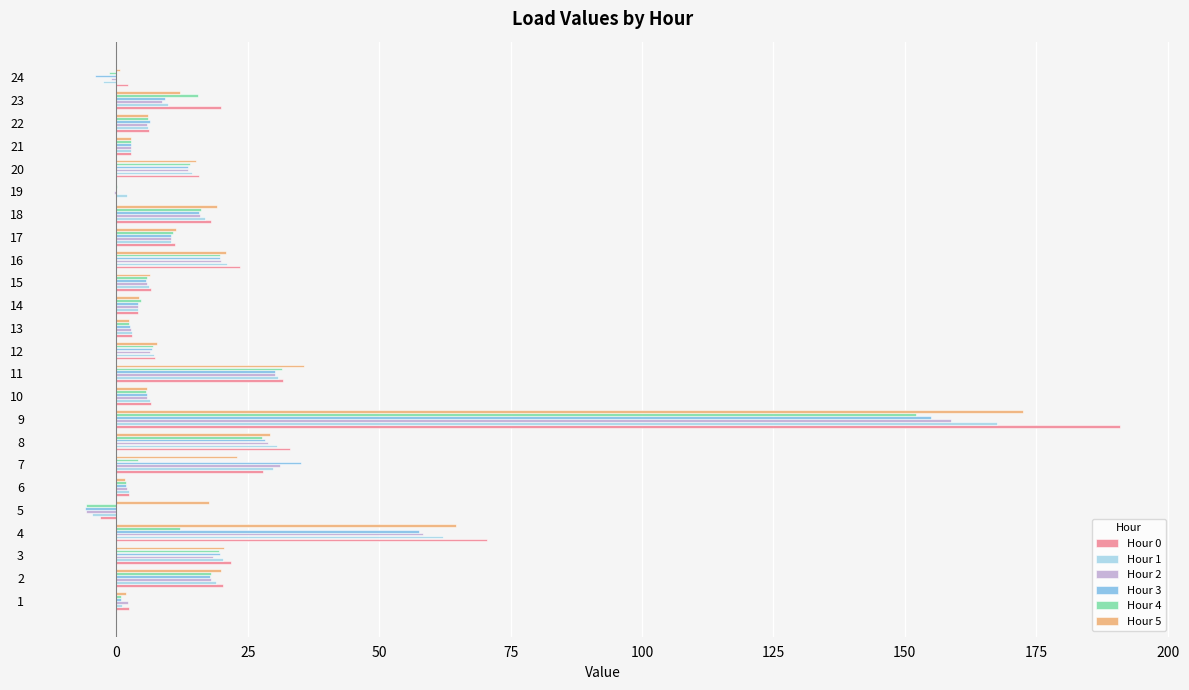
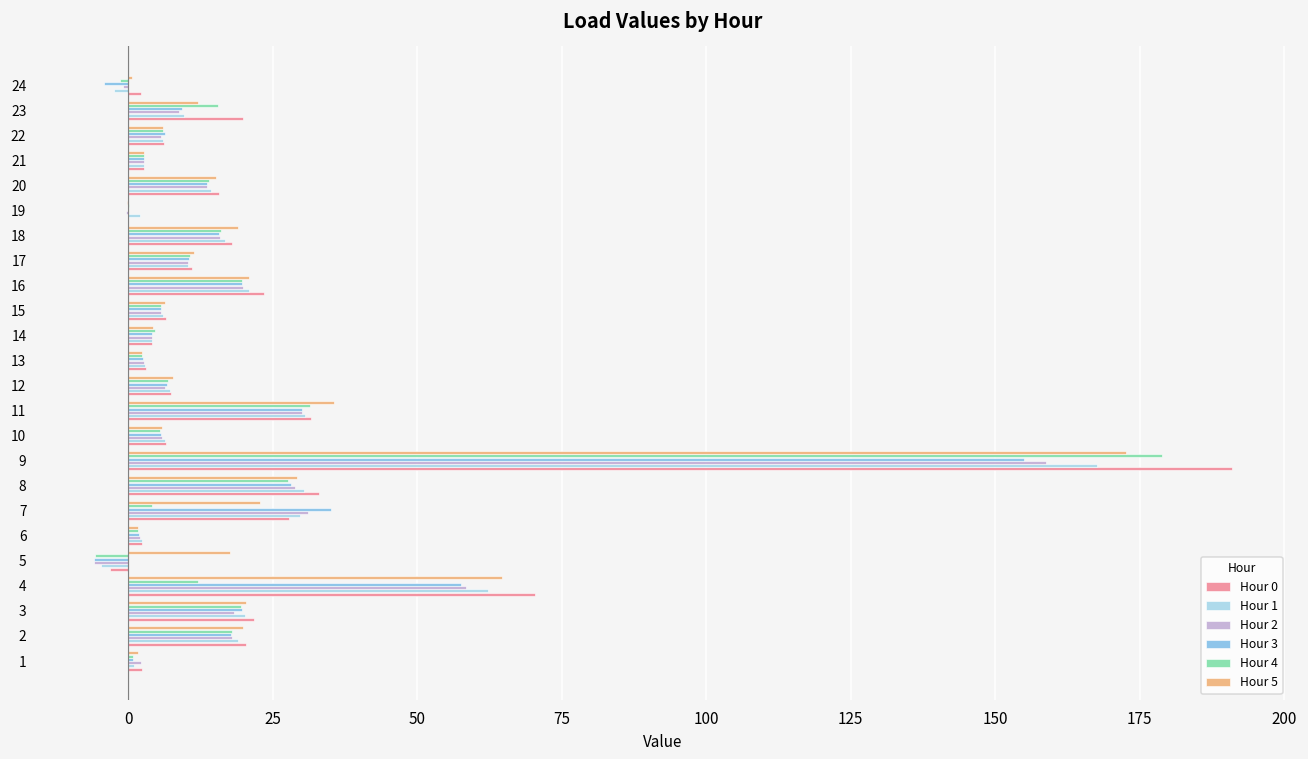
Hour 4, 9: 152 -> 179
